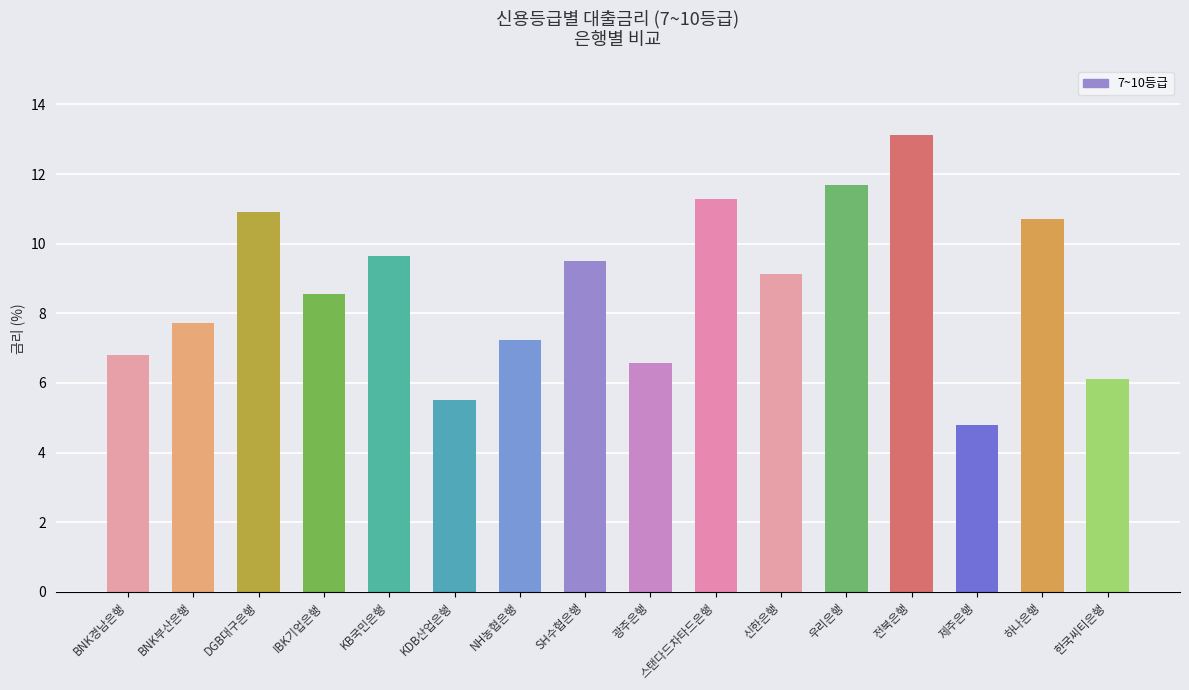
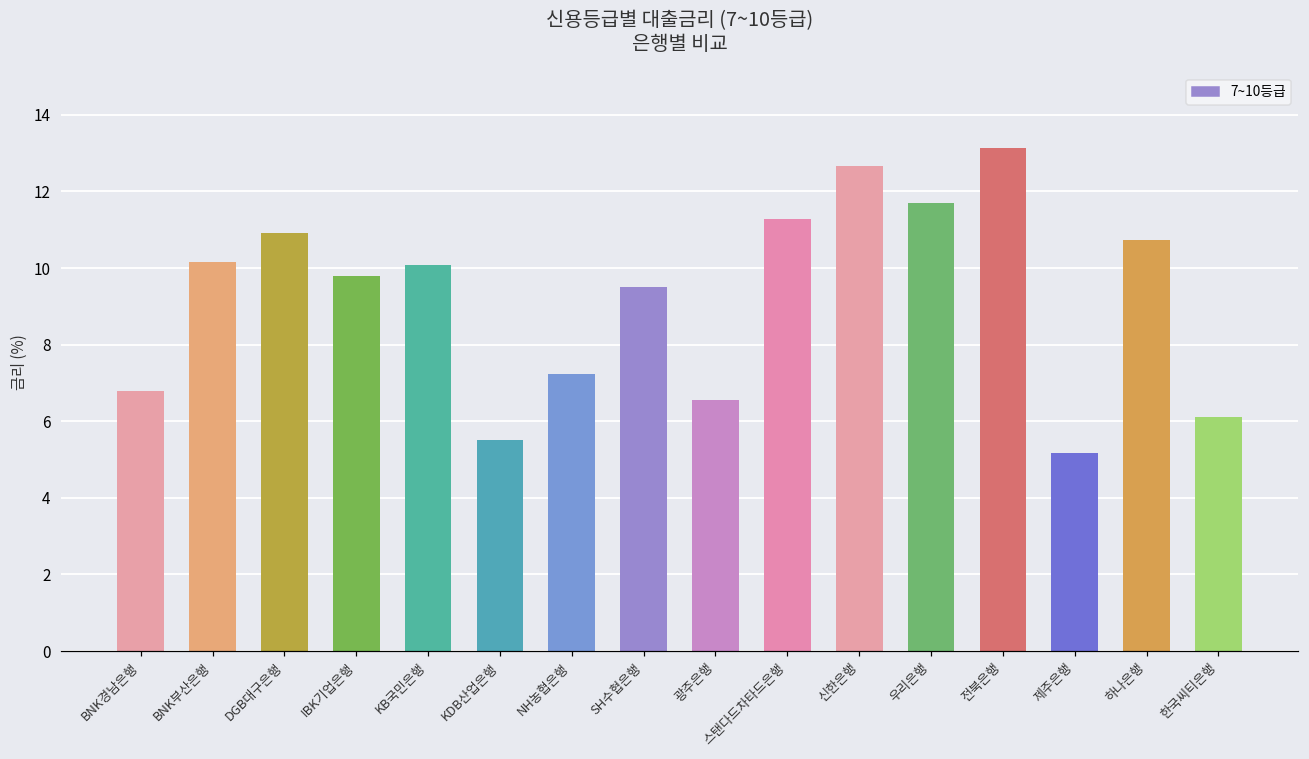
BNK부산은행: 7.7 -> 10.2
IBK기업은행: 8.6 -> 9.8
KB국민은행: 9.7 -> 10.1
신한은행: 9.1 -> 12.7
제주은행: 4.8 -> 5.2
